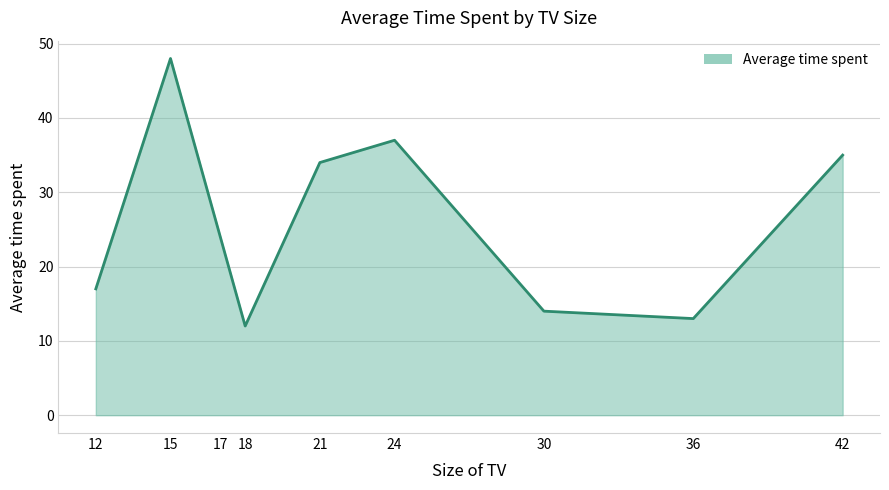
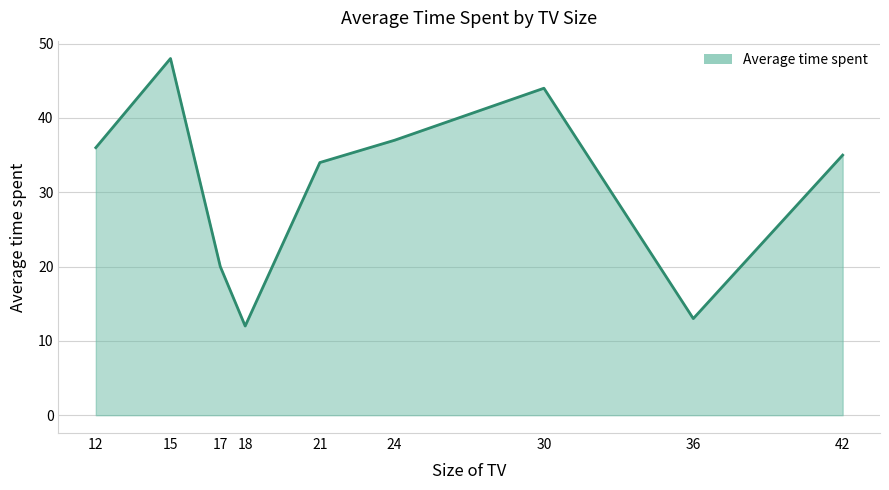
12: 17 -> 36
17: 24 -> 20
30: 14 -> 44
